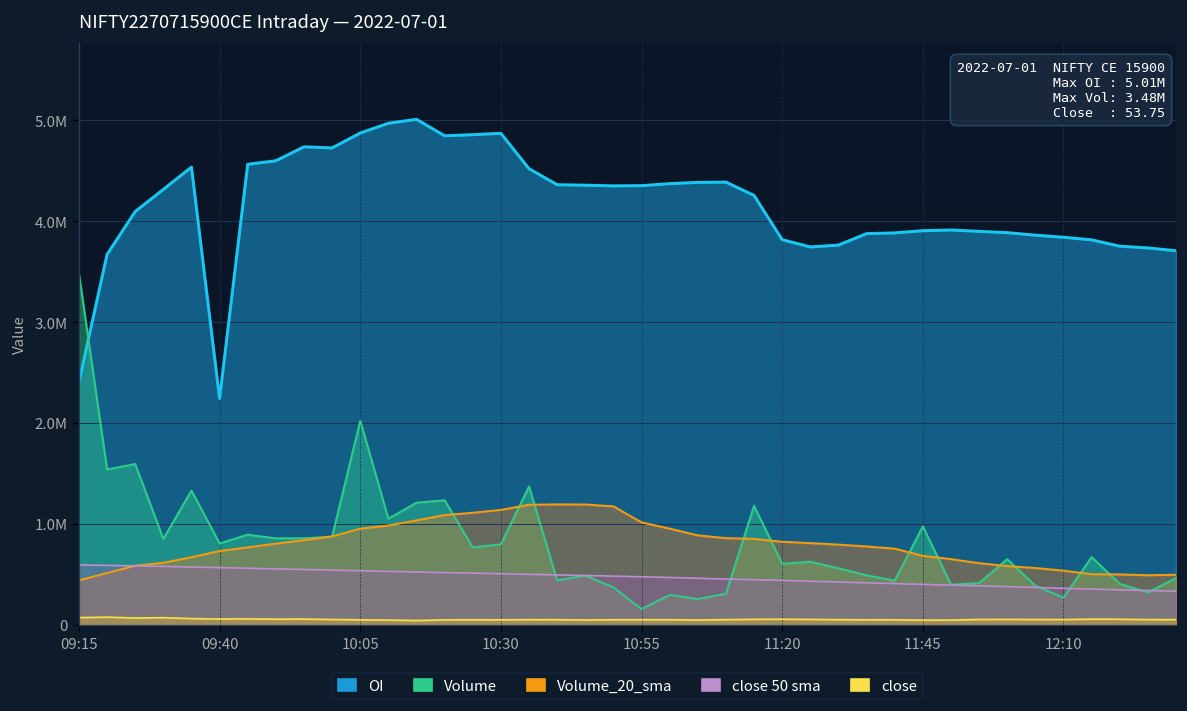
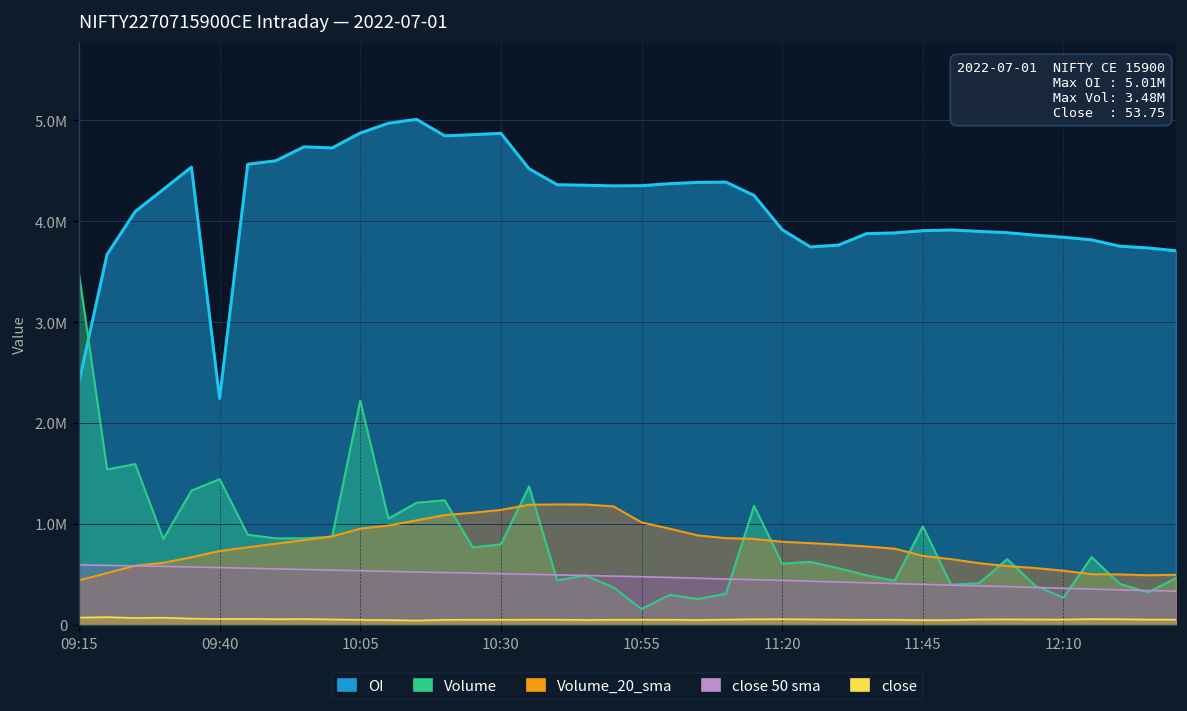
Volume, 09:40: 800000 -> 1400000
Volume, 10:05: 2000000 -> 2200000
OI, 11:20: 3800000 -> 3900000
